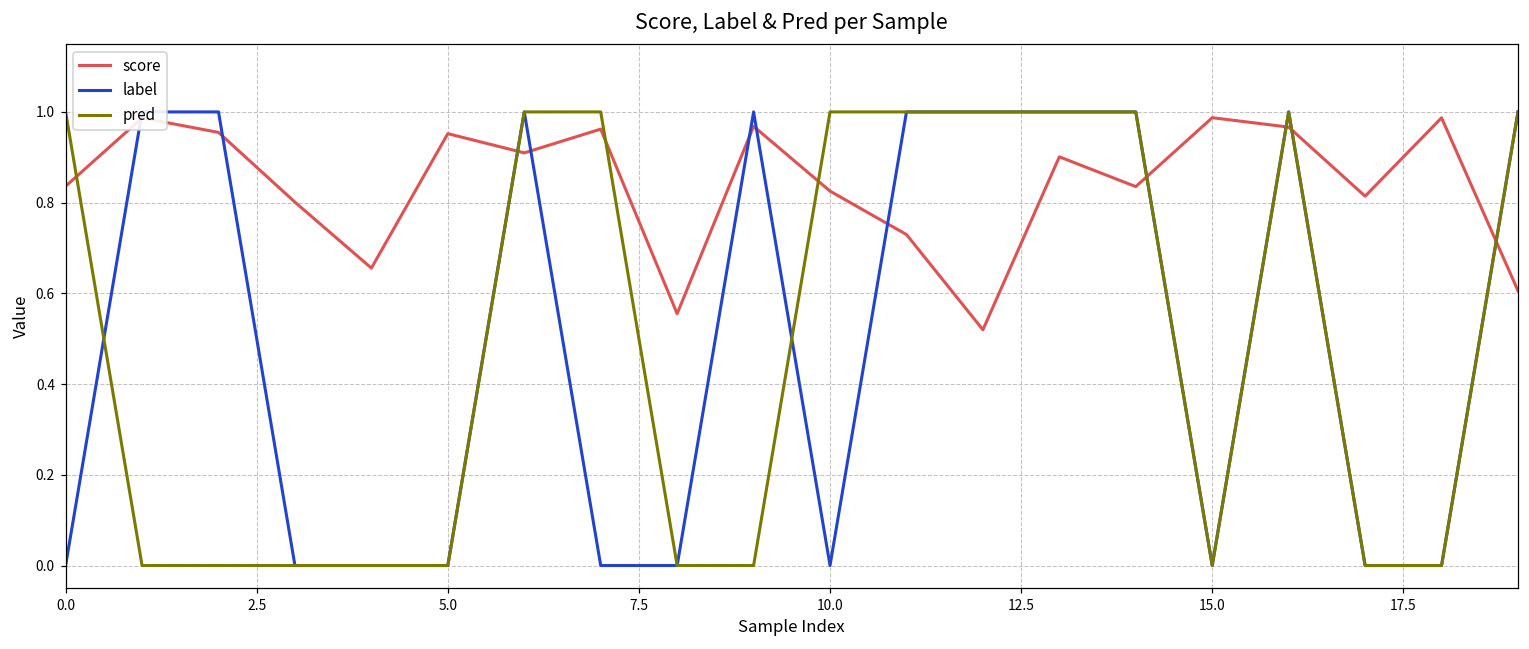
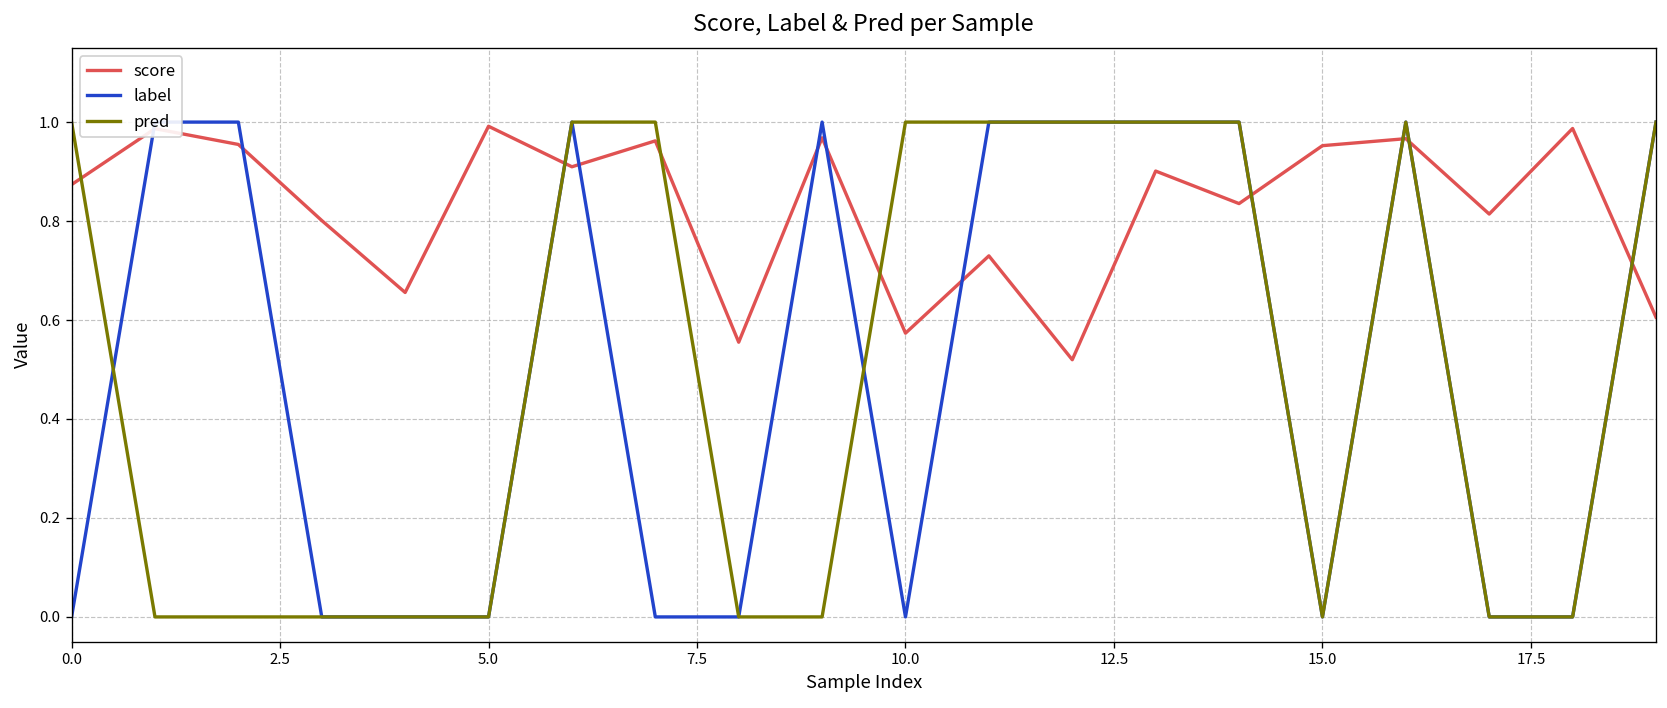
score, 0.0: 0.84 -> 0.87
score, 5.0: 0.95 -> 0.99
score, 10.0: 0.83 -> 0.57
score, 15.0: 0.99 -> 0.95
